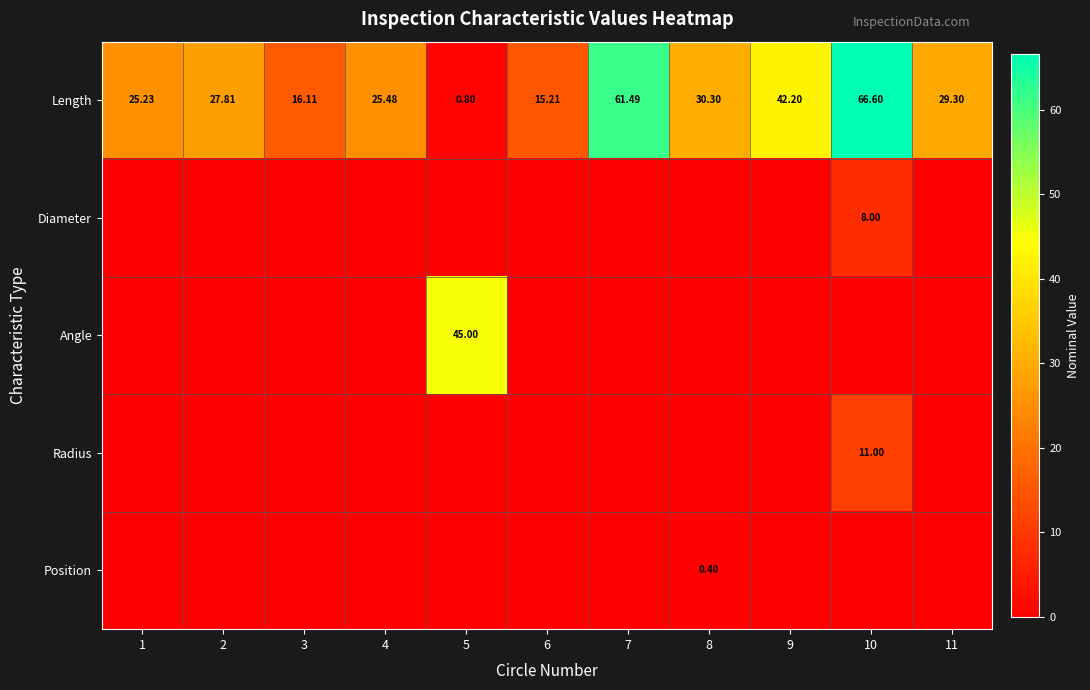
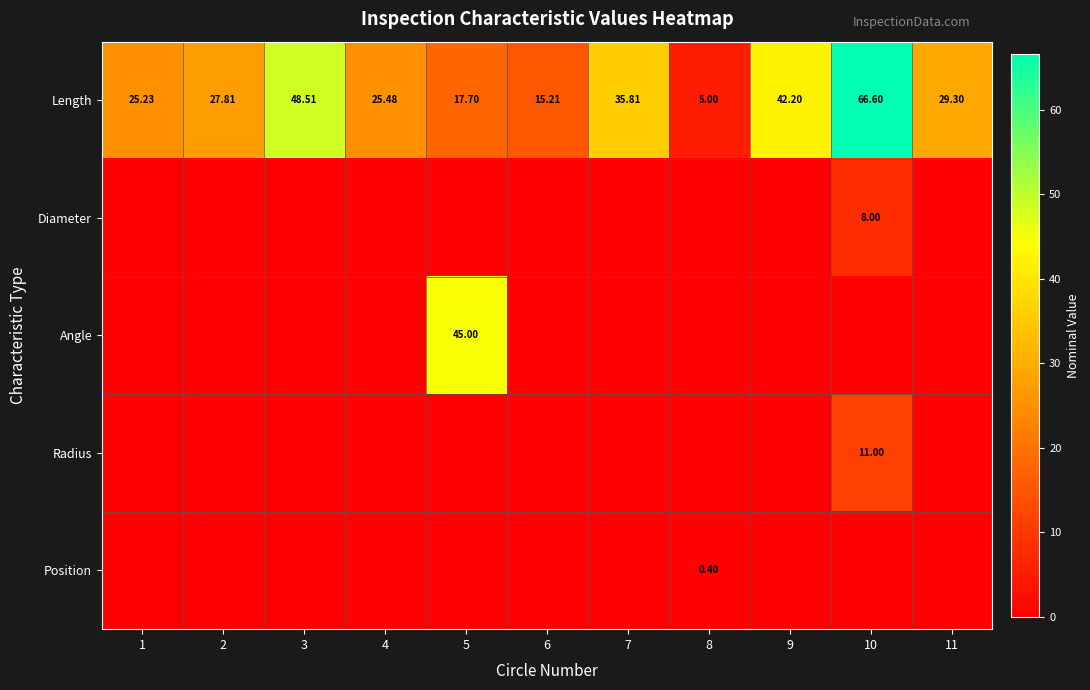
Length, 3: 16.11 -> 48.51
Length, 5: 0.80 -> 17.70
Length, 7: 61.49 -> 35.81
Length, 8: 30.30 -> 5.00
